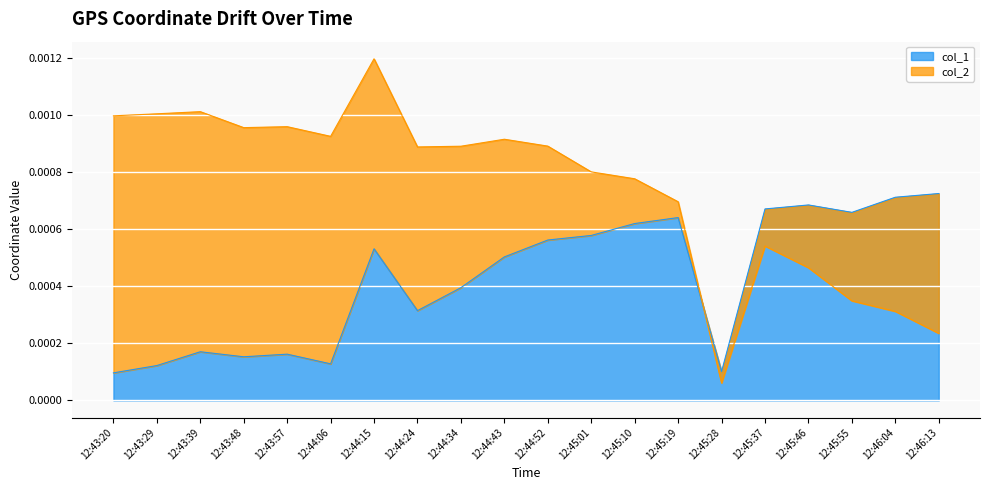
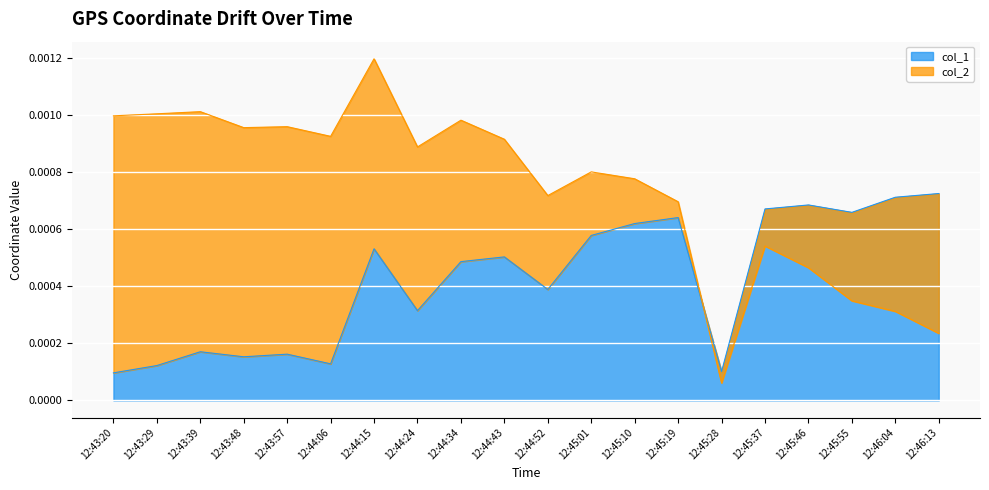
col_1, 12:44:34: 0.00040 -> 0.00049
col_1, 12:44:52: 0.00056 -> 0.00039
